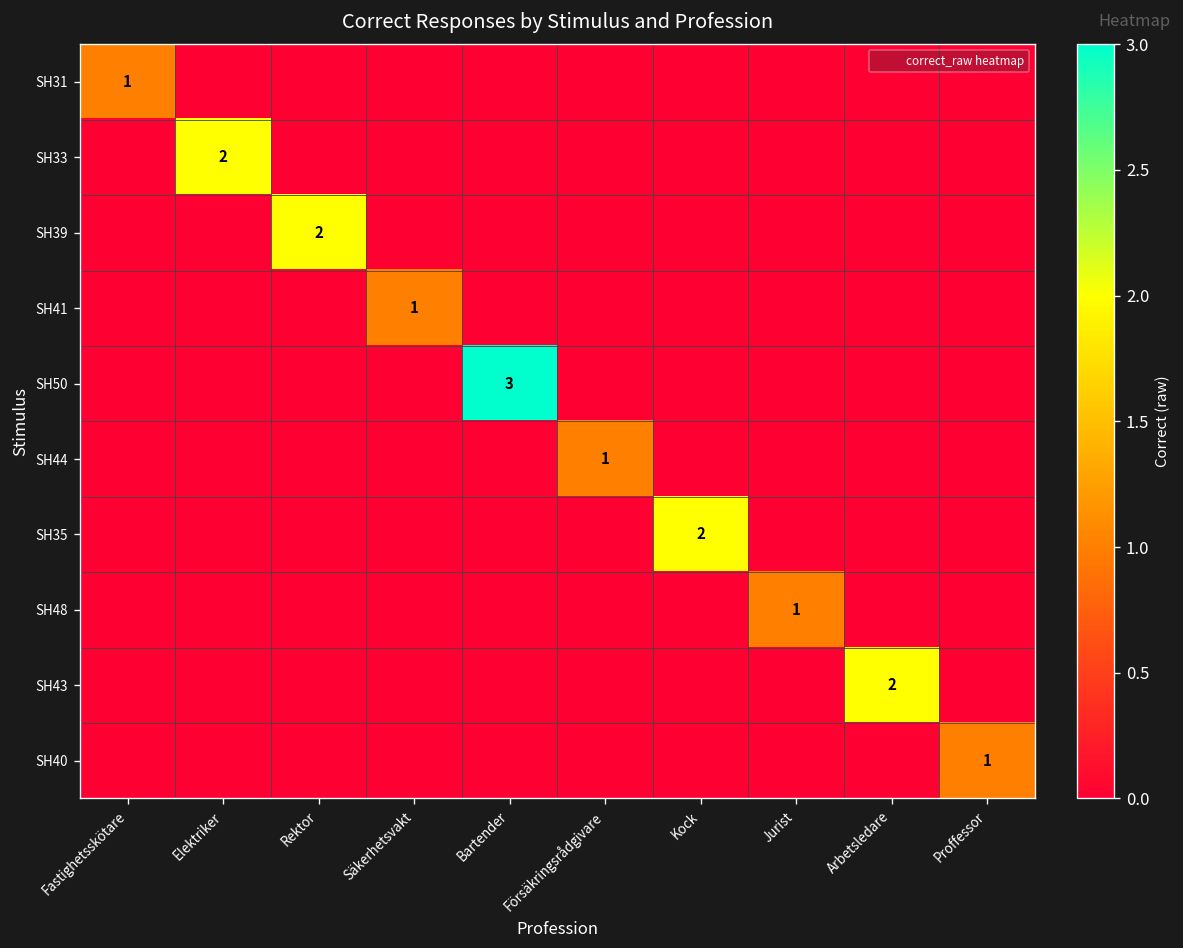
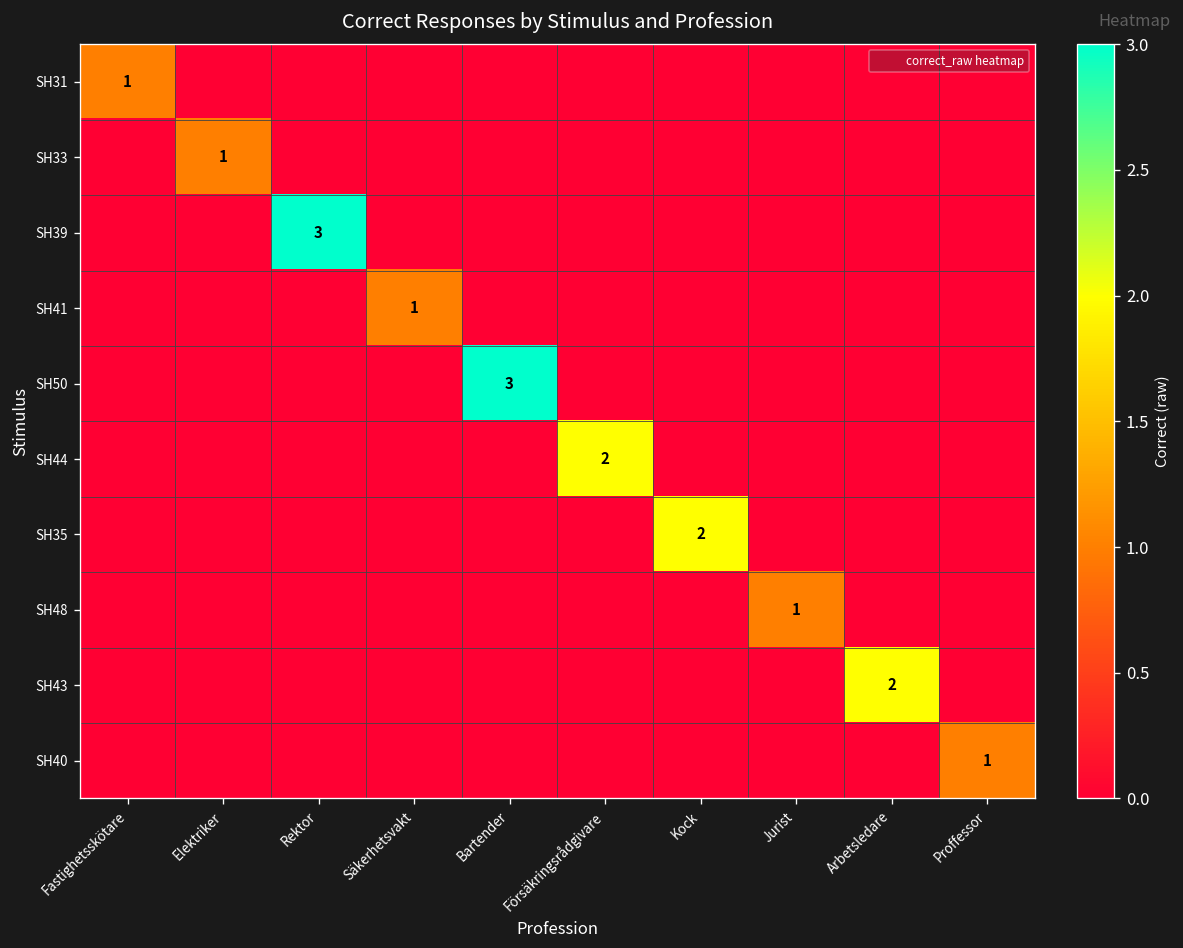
SH33, Elektriker: 2 -> 1
SH39, Rektor: 2 -> 3
SH44, Försäkringsrådgivare: 1 -> 2
